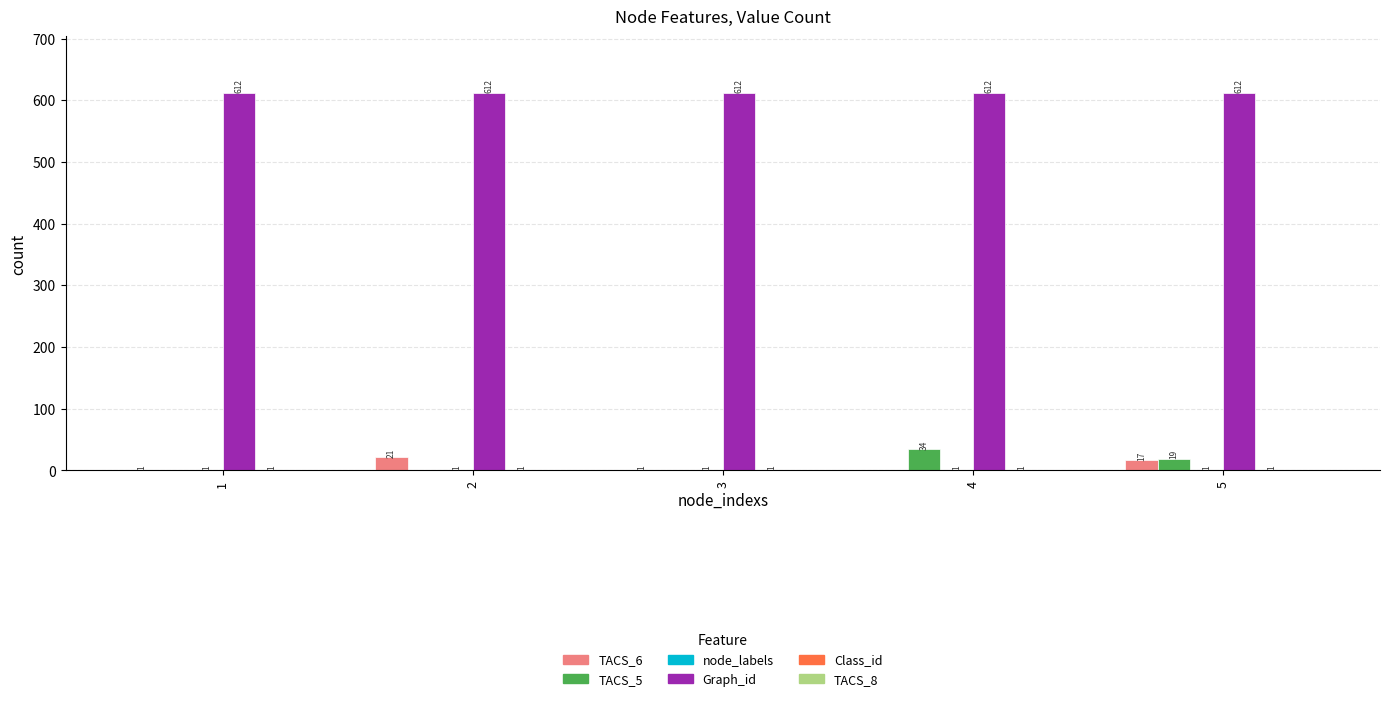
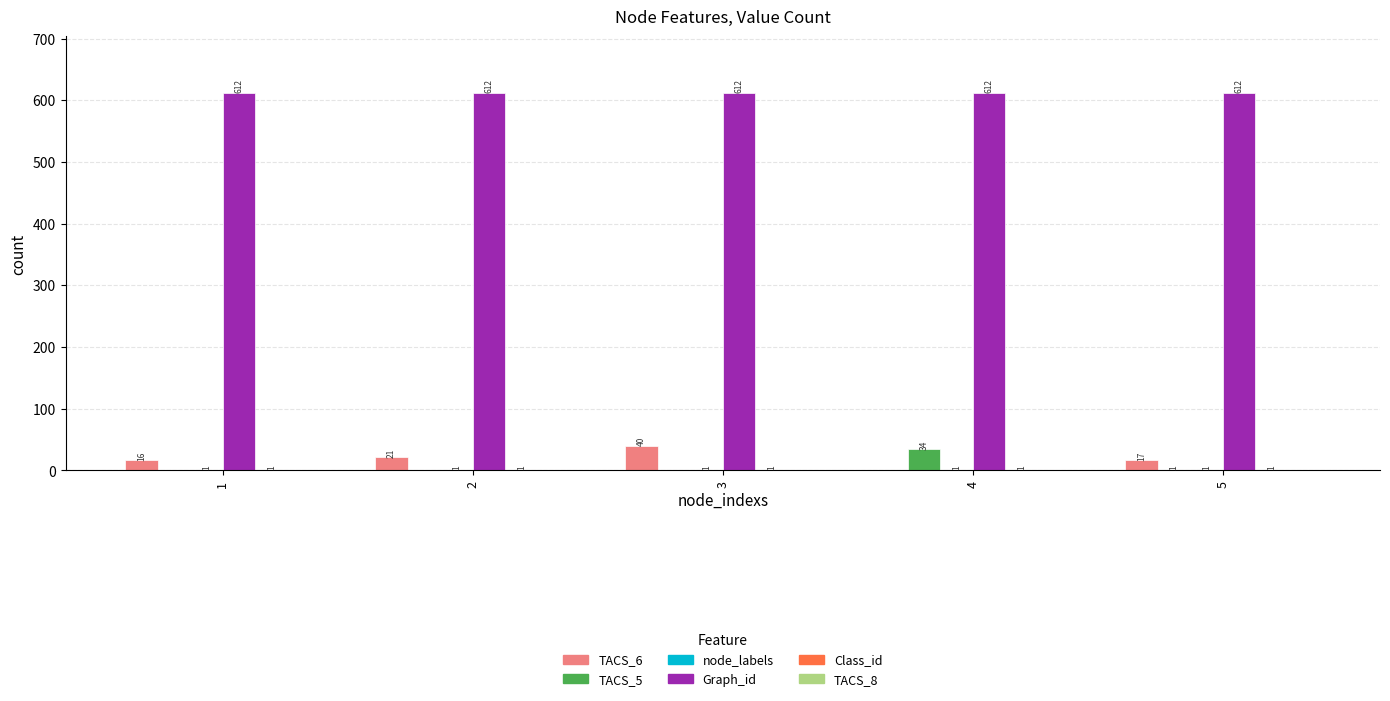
TACS_6, 1: 1 -> 16
TACS_6, 3: 1 -> 40
TACS_5, 5: 19 -> 1
